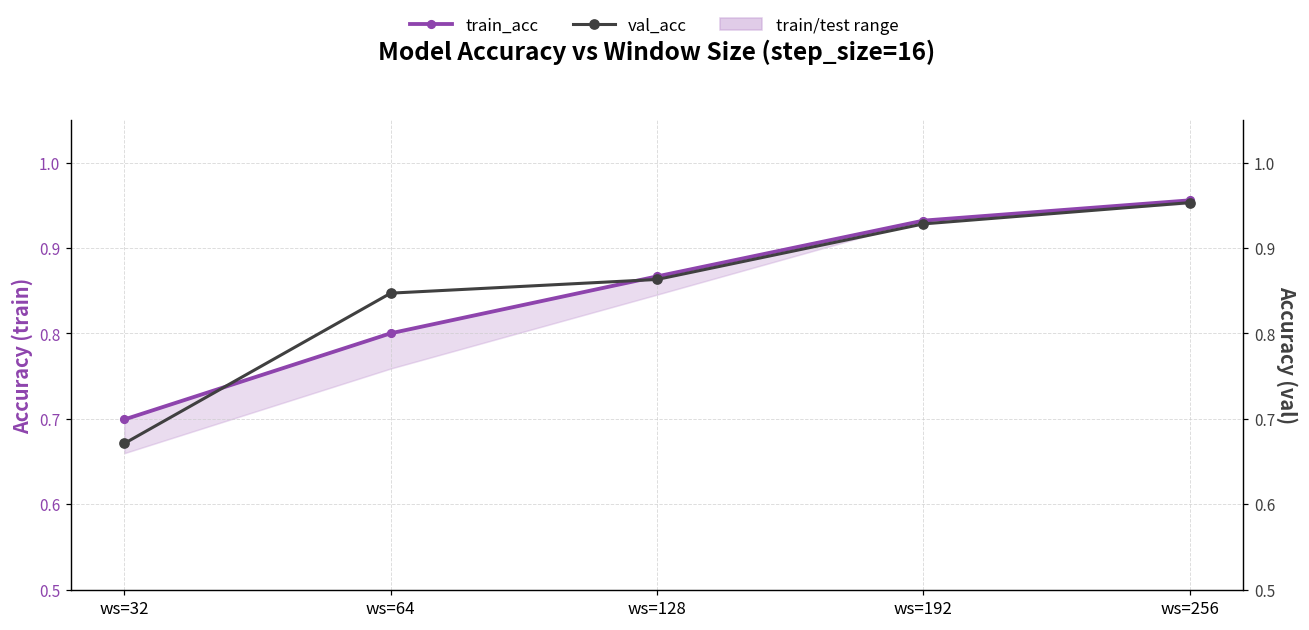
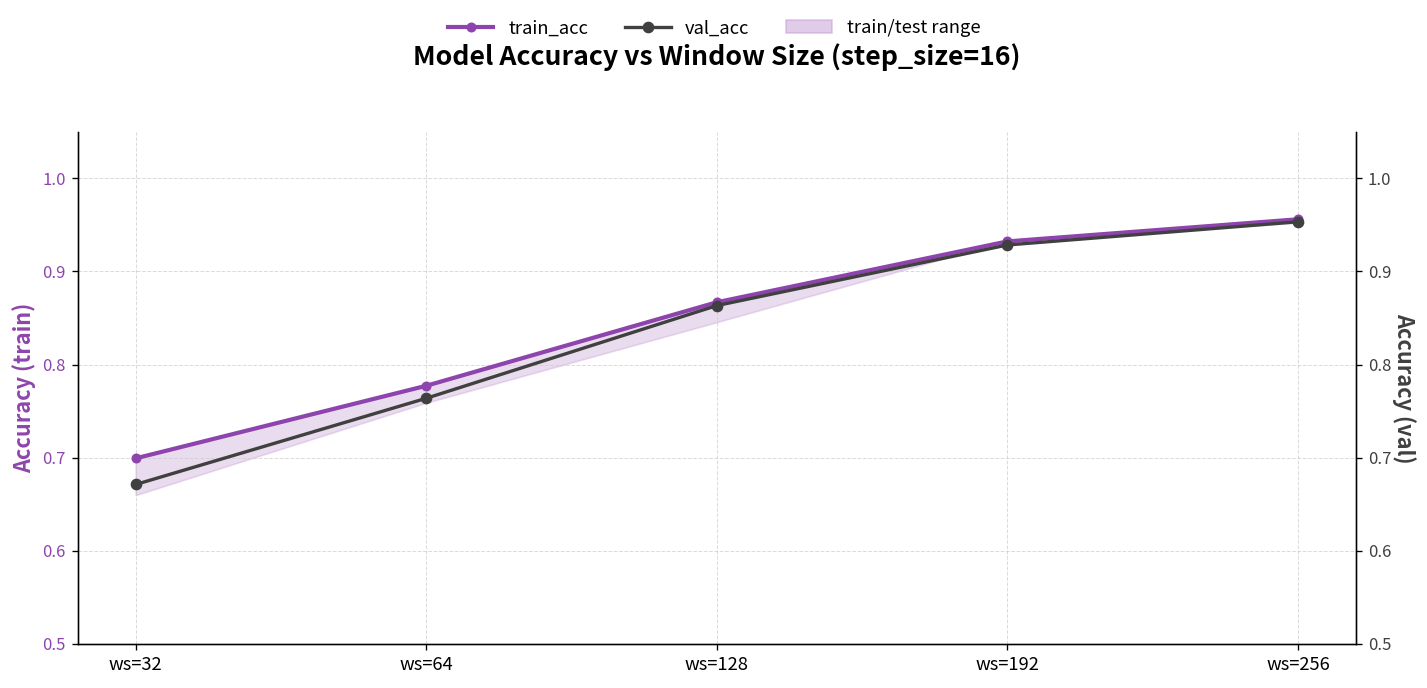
train_acc, ws=64: 0.80 -> 0.78
val_acc, ws=64: 0.85 -> 0.76
